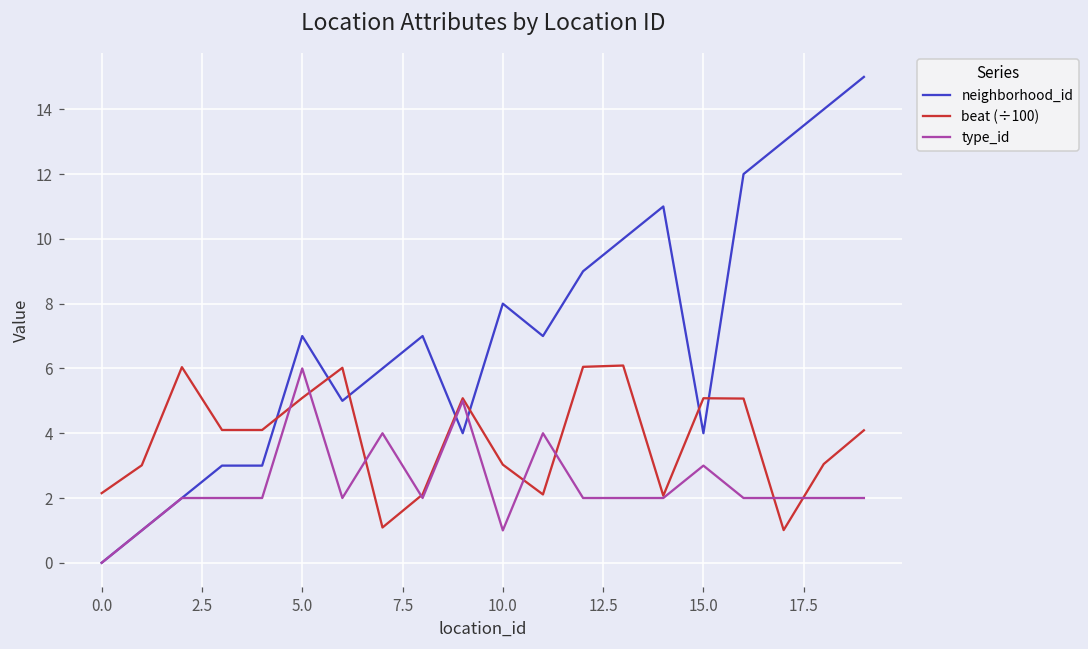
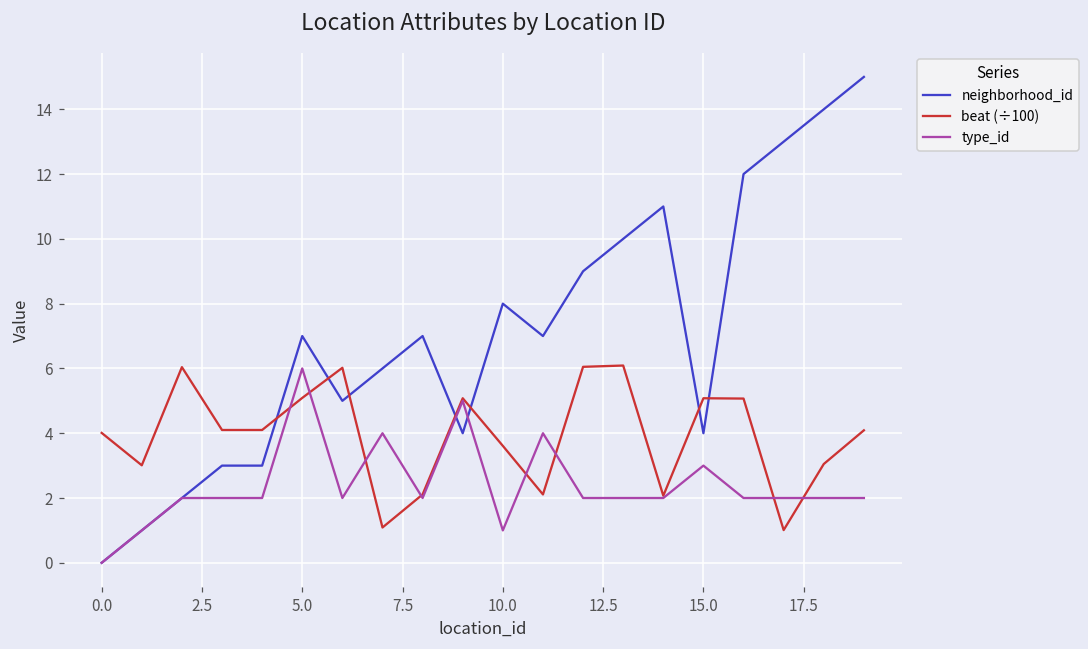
beat (÷100), 0.0: 2.2 -> 4.0
beat (÷100), 10.0: 3.0 -> 3.6
